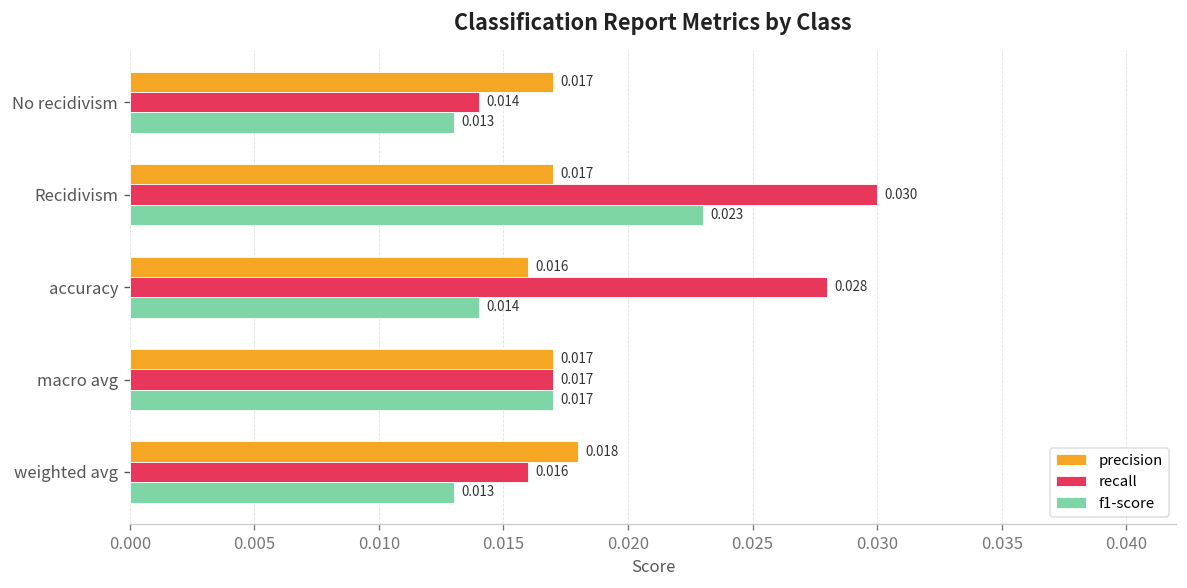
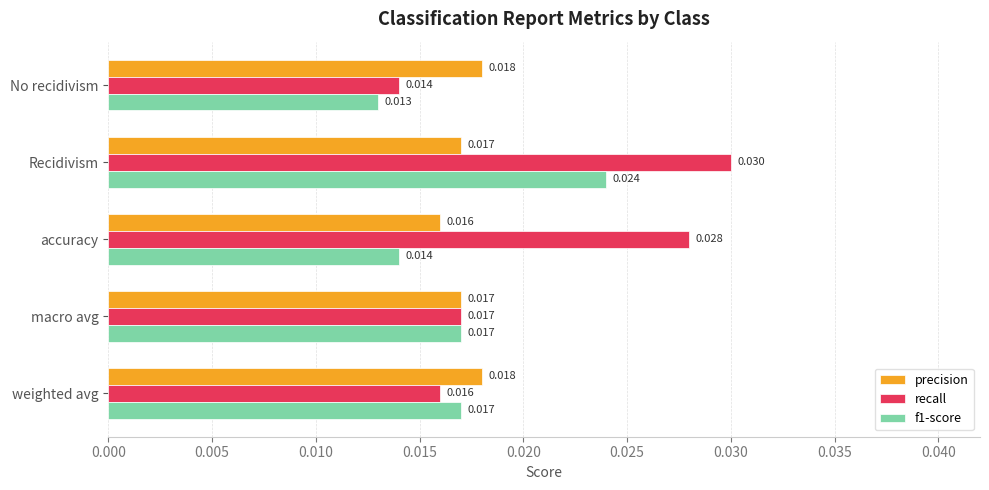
precision, No recidivism: 0.017 -> 0.018
f1-score, Recidivism: 0.023 -> 0.024
f1-score, weighted avg: 0.013 -> 0.017
